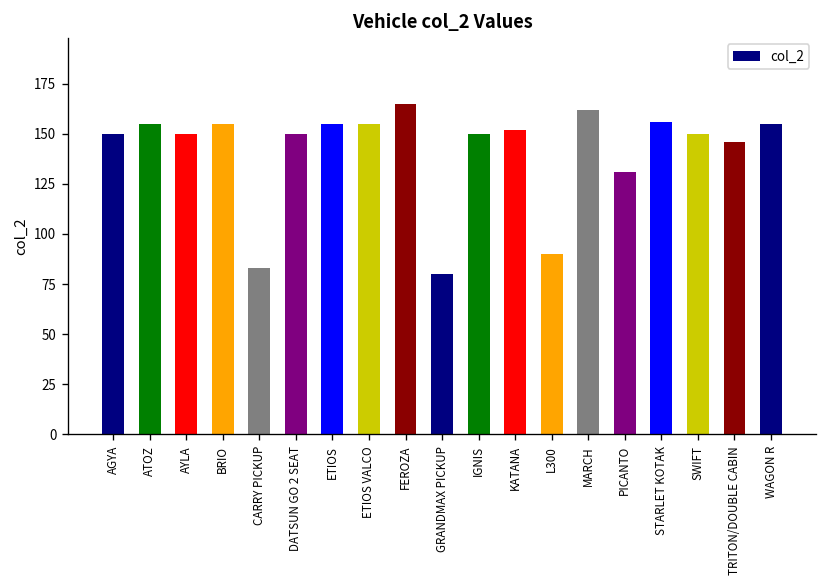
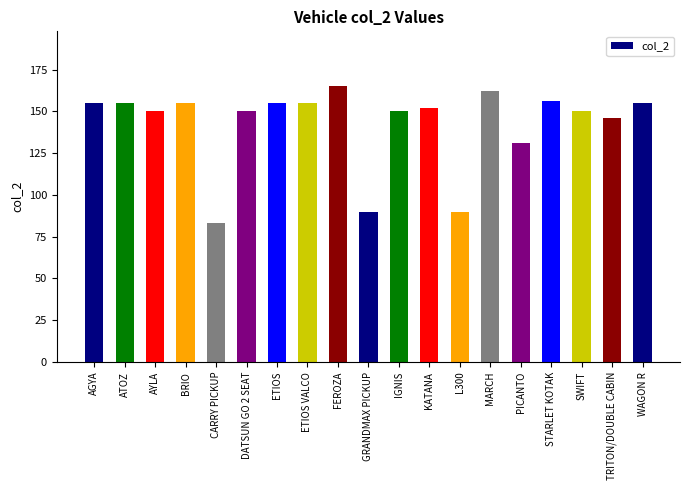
AGYA: 150 -> 155
GRANDMAX PICKUP: 80 -> 90
